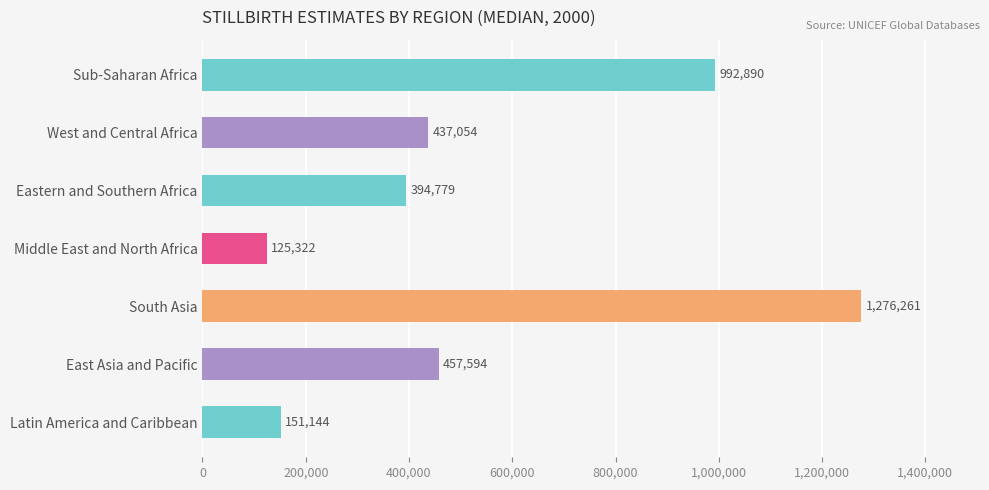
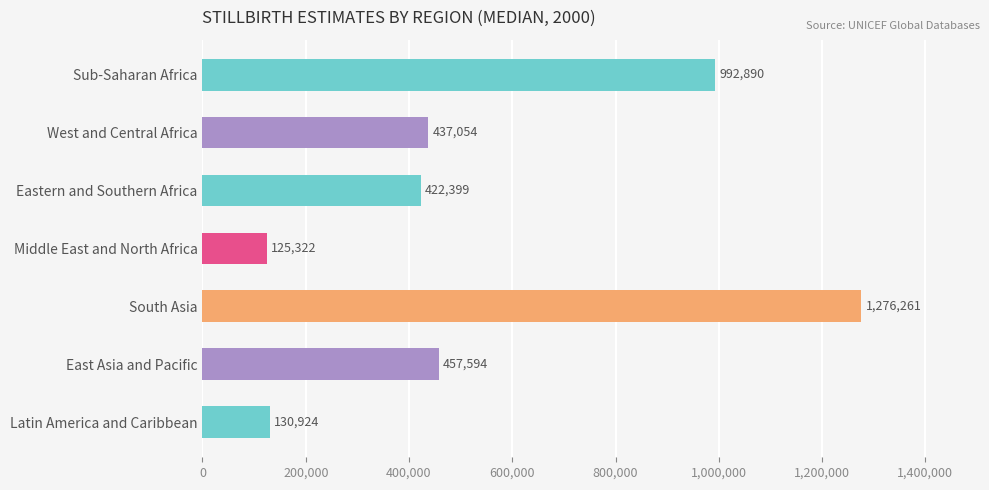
Eastern and Southern Africa: 394,779 -> 422,399
Latin America and Caribbean: 151,144 -> 130,924
